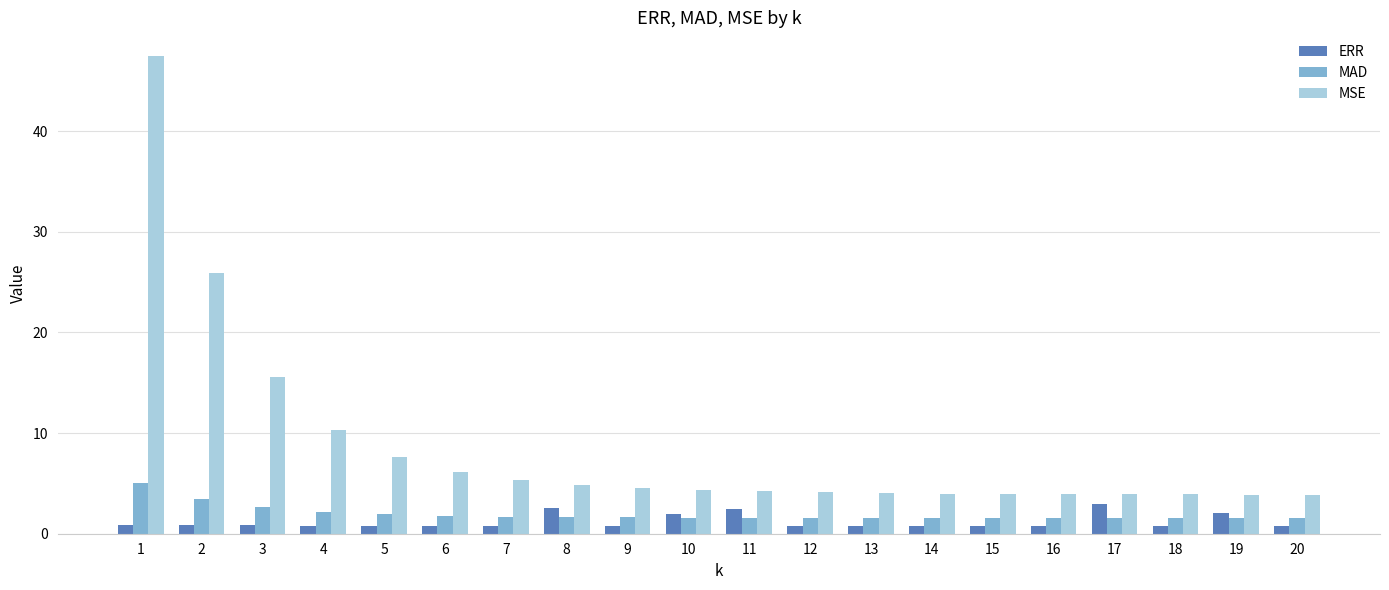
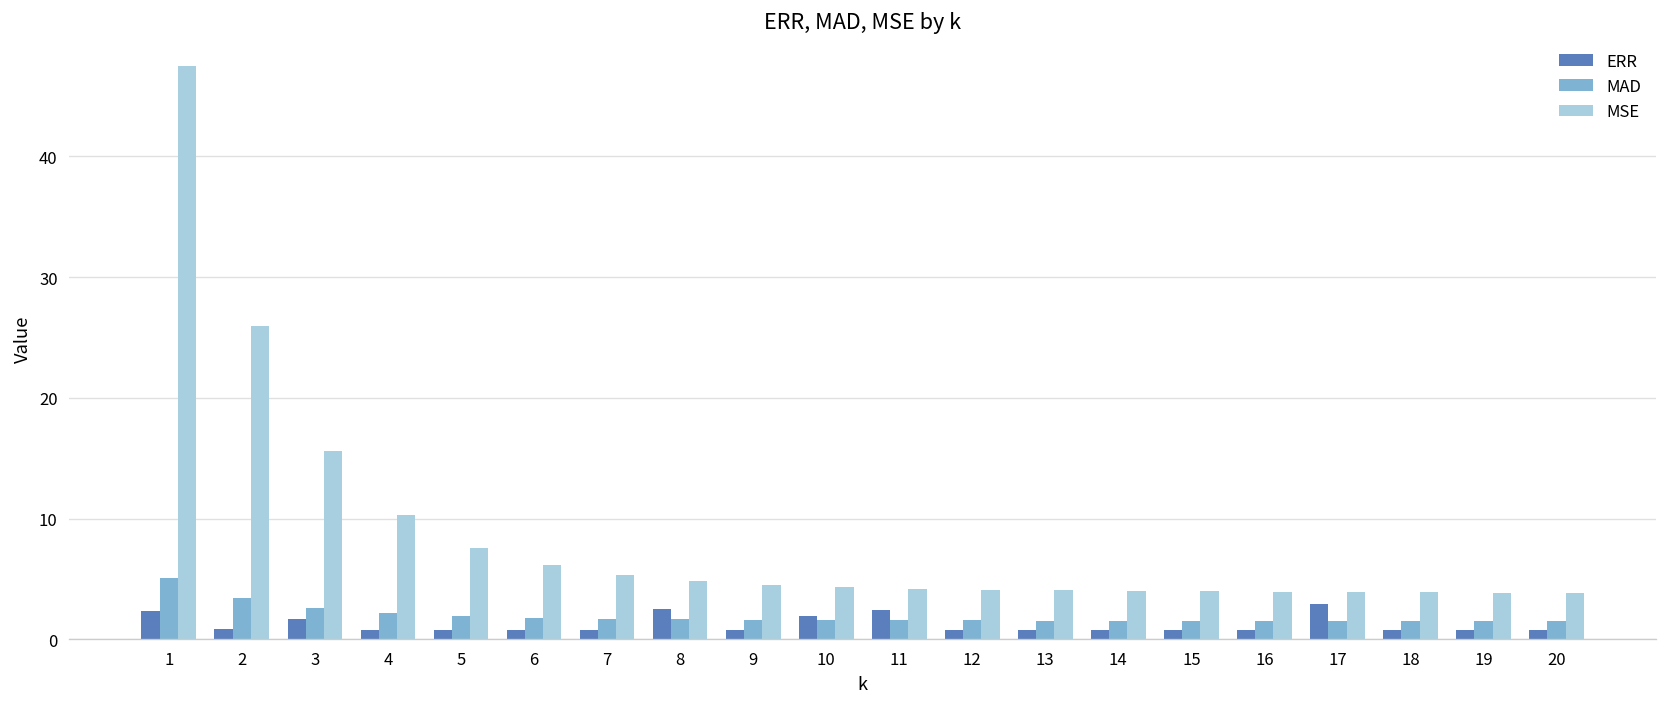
ERR, 1: 0.9 -> 2.4
ERR, 3: 0.8 -> 1.7
ERR, 19: 2.0 -> 0.8
